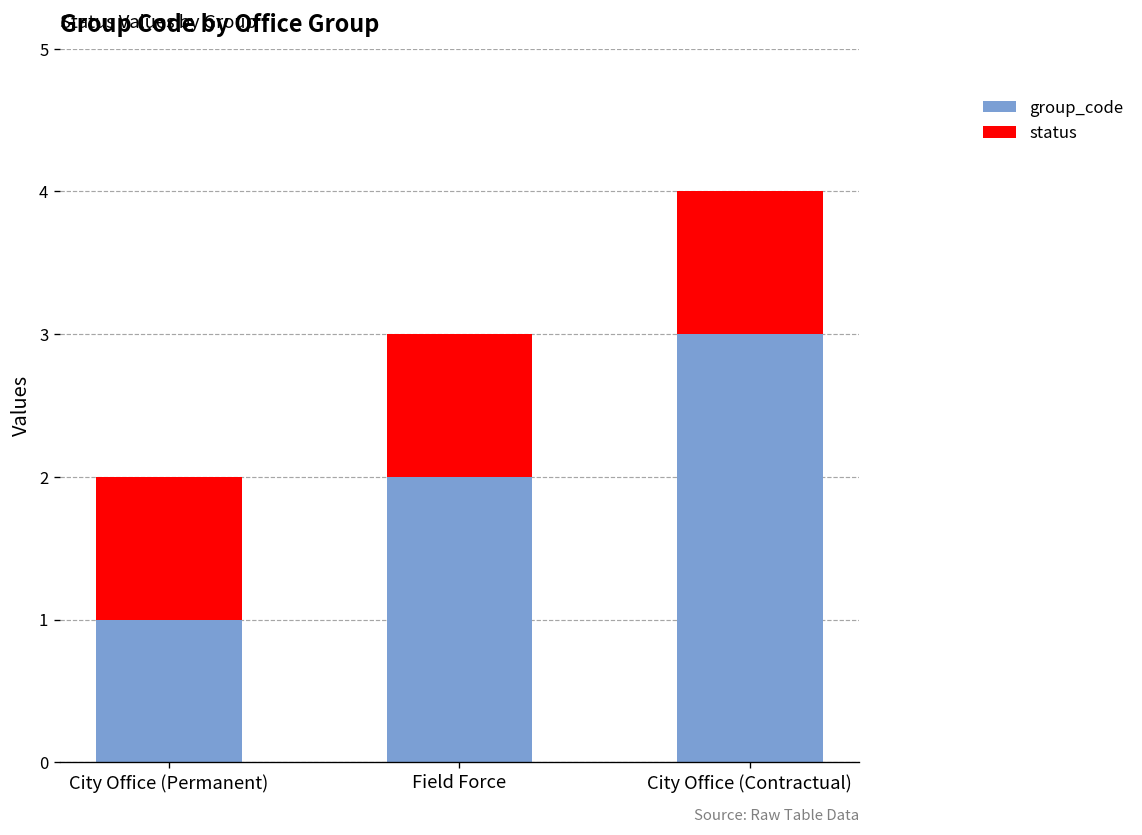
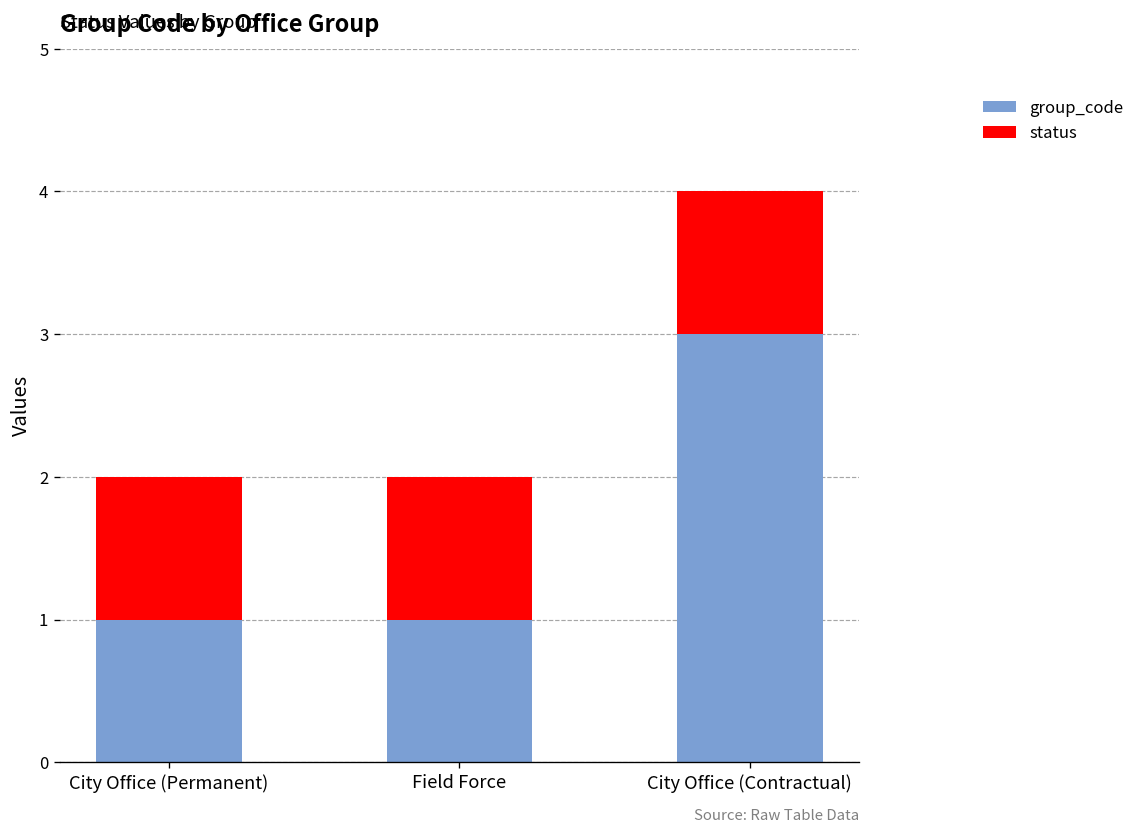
group_code, Field Force: 2 -> 1
